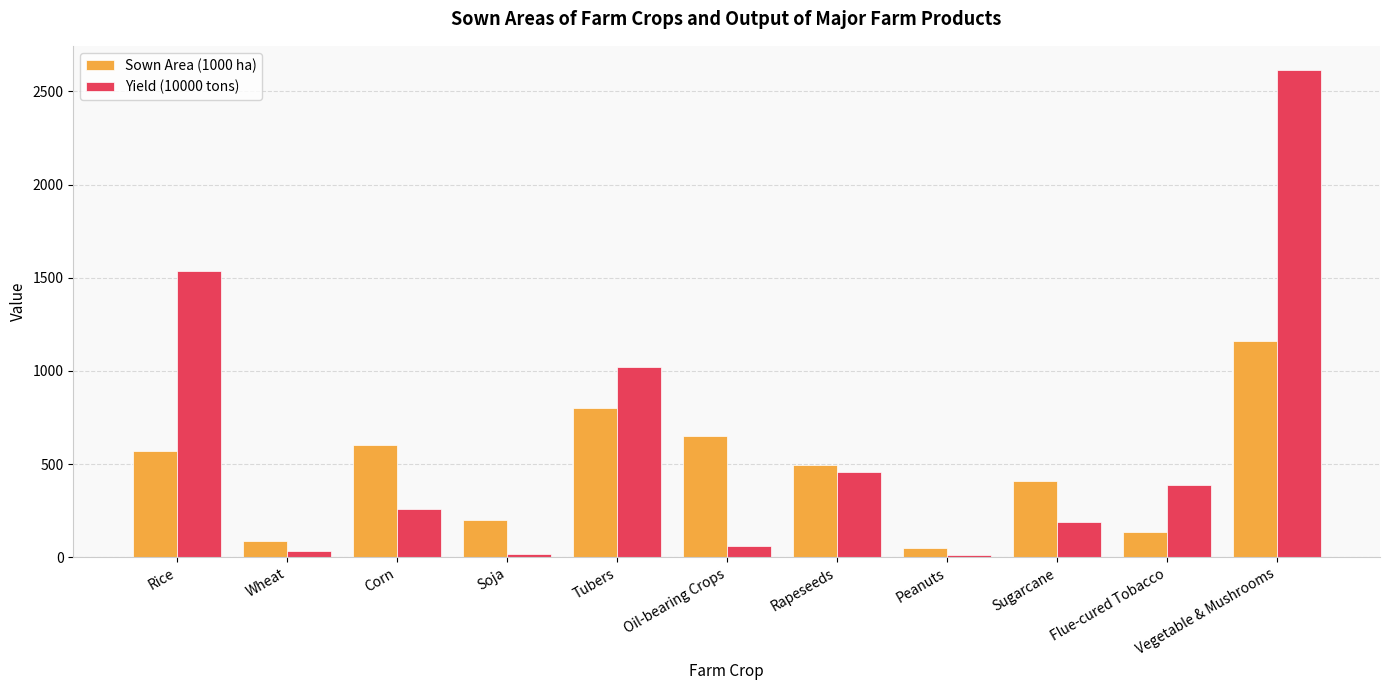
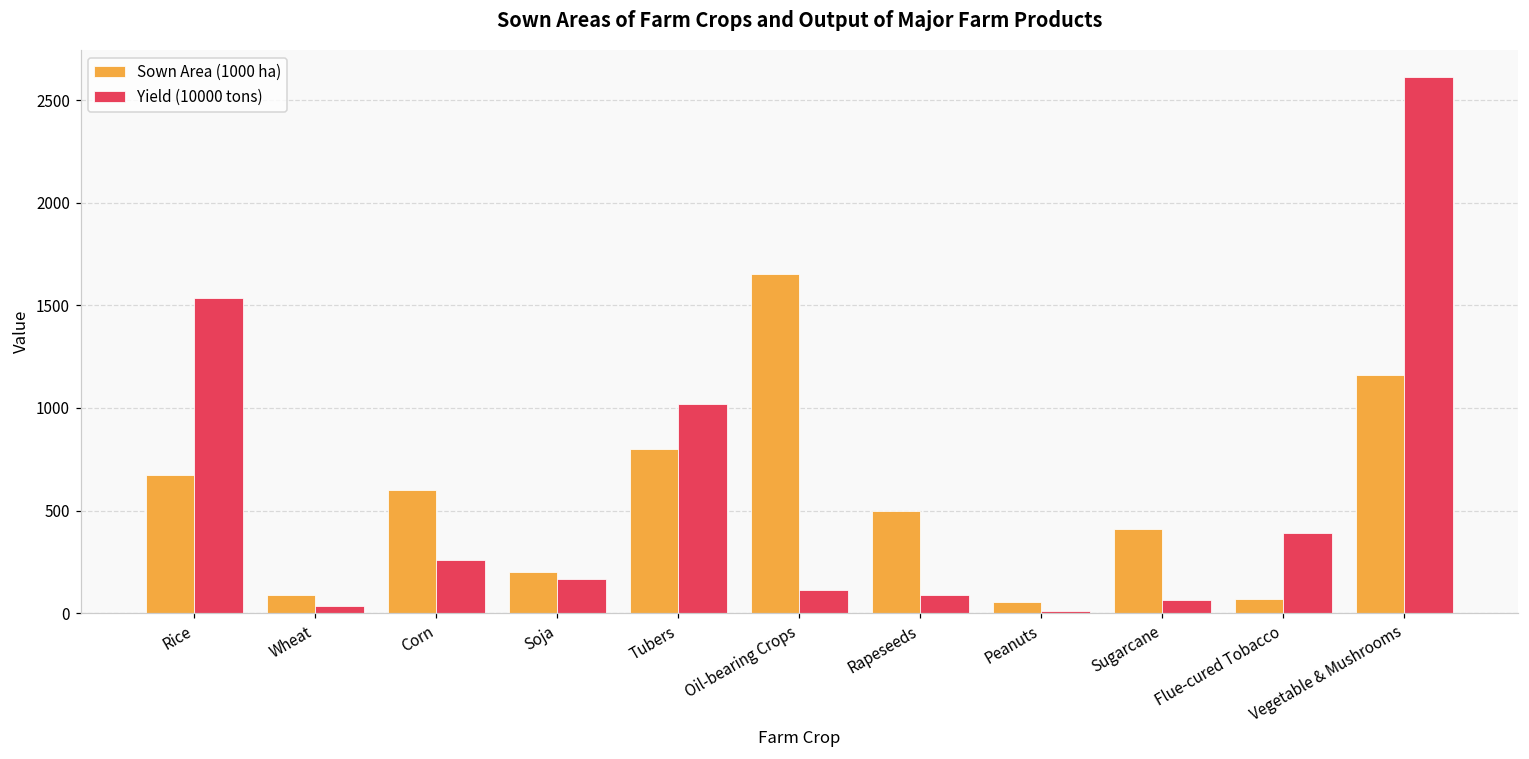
Sown Area (1000 ha), Rice: 570 -> 670
Yield (10000 tons), Soja: 20 -> 160
Sown Area (1000 ha), Oil-bearing Crops: 650 -> 1650
Yield (10000 tons), Oil-bearing Crops: 60 -> 110
Yield (10000 tons), Rapeseeds: 460 -> 90
Yield (10000 tons), Sugarcane: 190 -> 60
Sown Area (1000 ha), Flue-cured Tobacco: 130 -> 70
